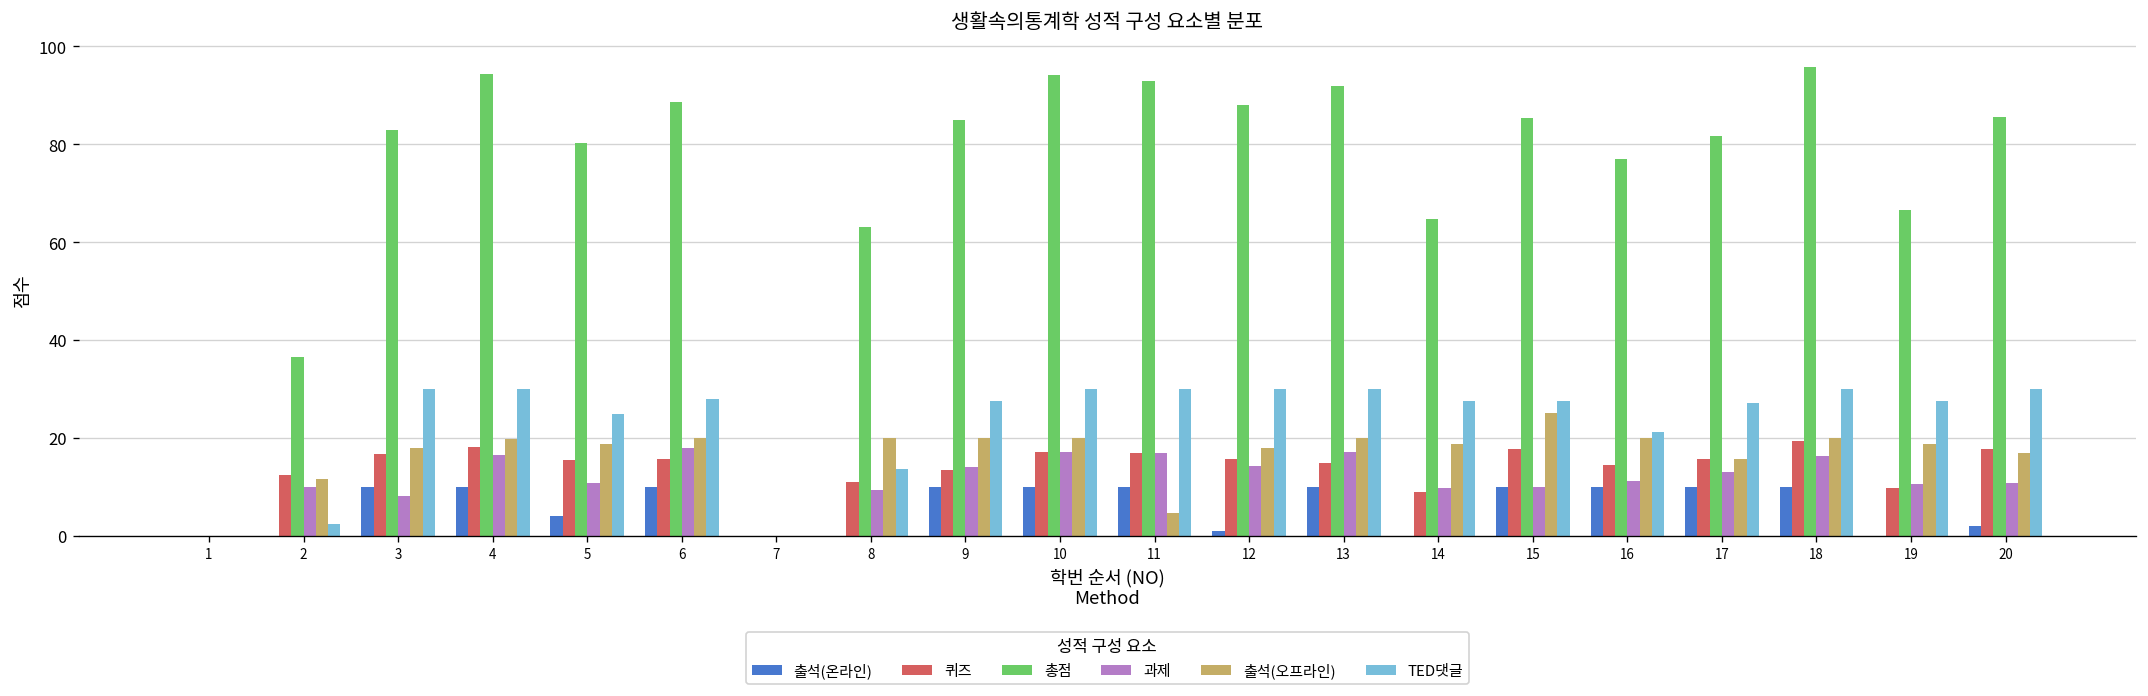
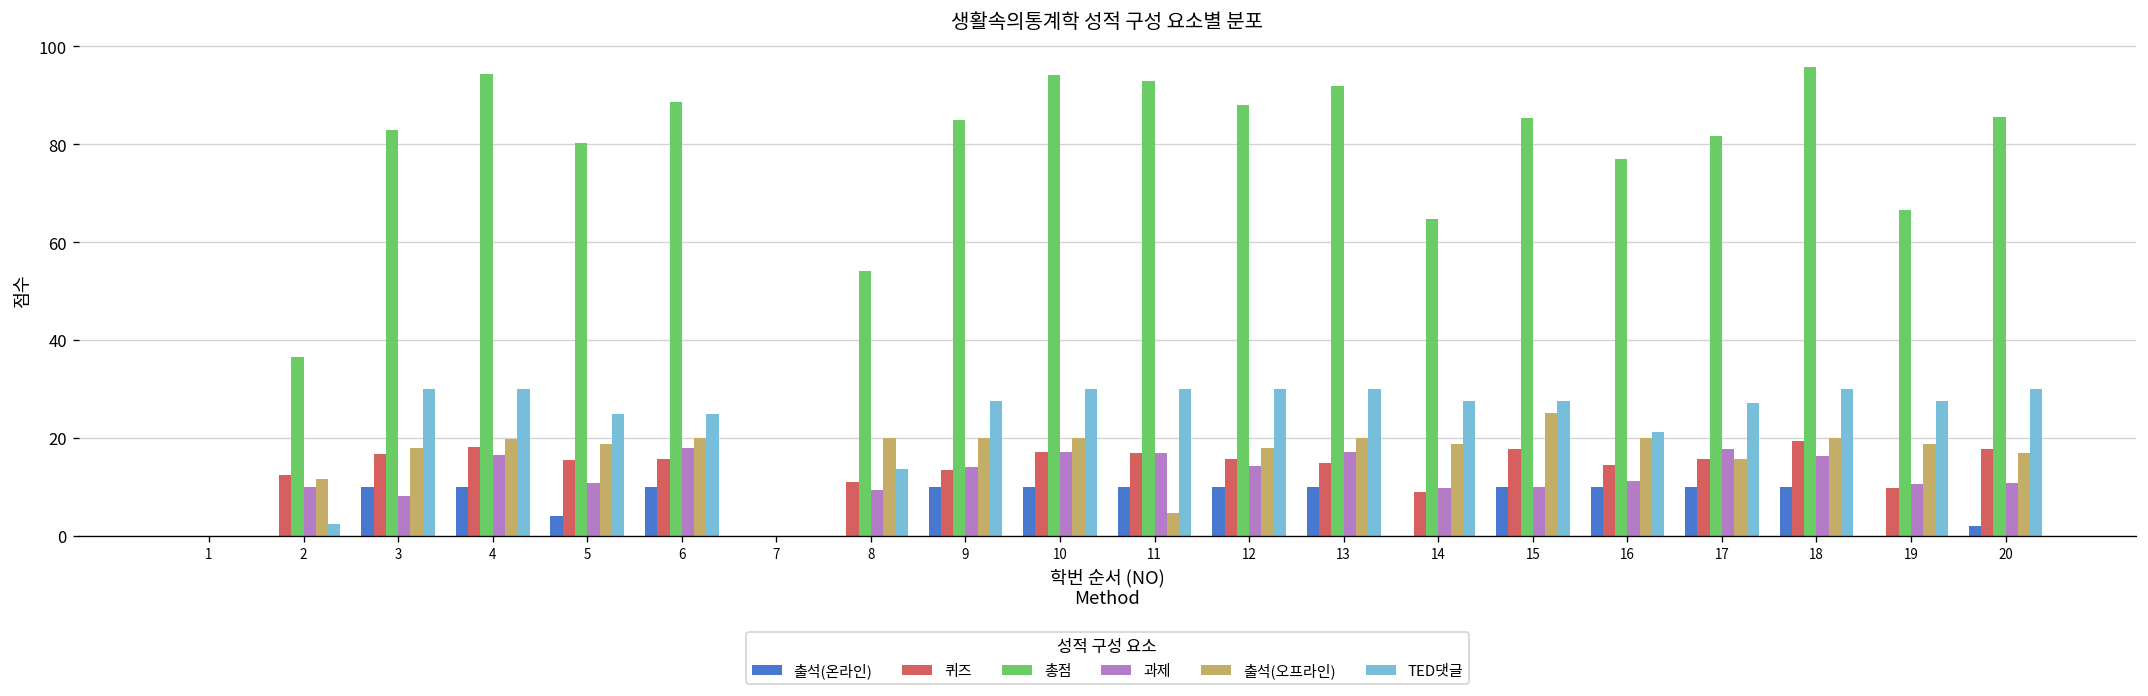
TED댓글, 6: 28 -> 25
총점, 8: 63 -> 54
출석(온라인), 12: 1 -> 10
과제, 17: 13 -> 18
